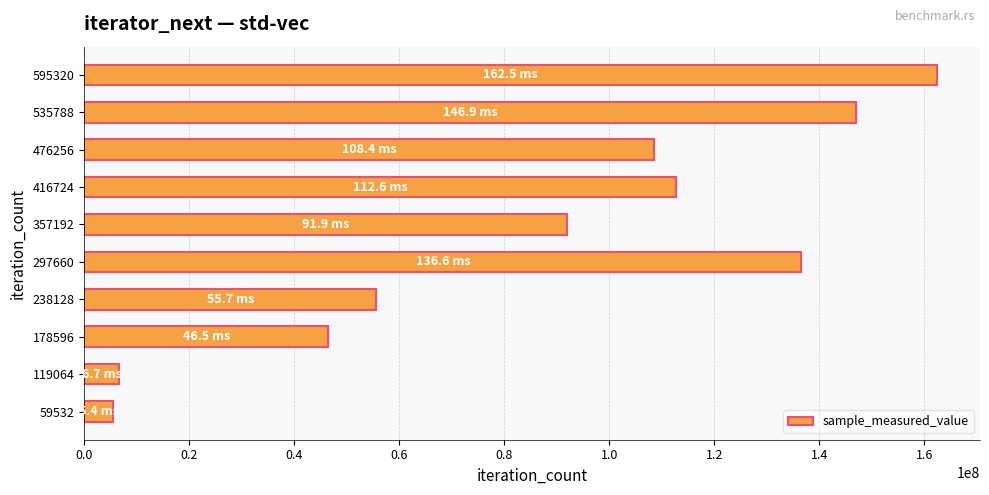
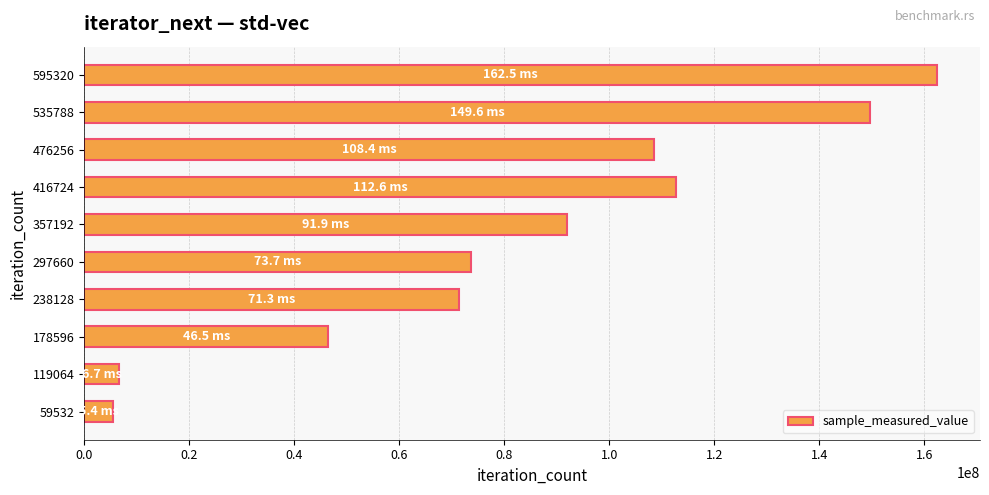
535788: 146.9 -> 149.6
297660: 136.6 -> 73.7
238128: 55.7 -> 71.3
